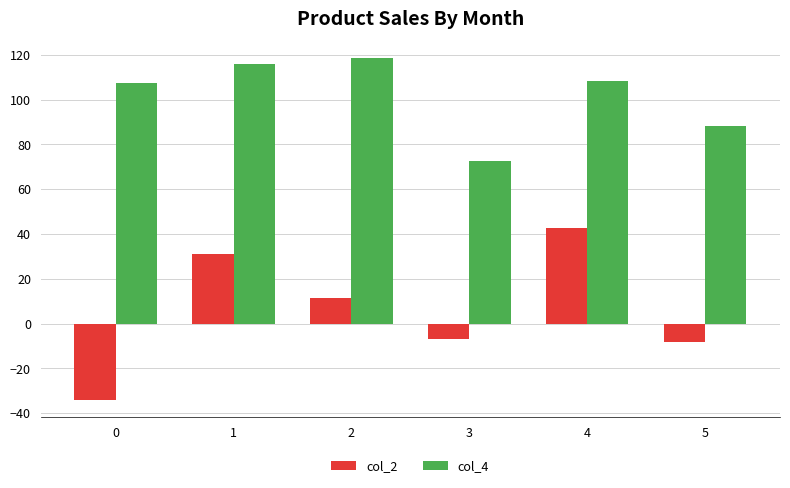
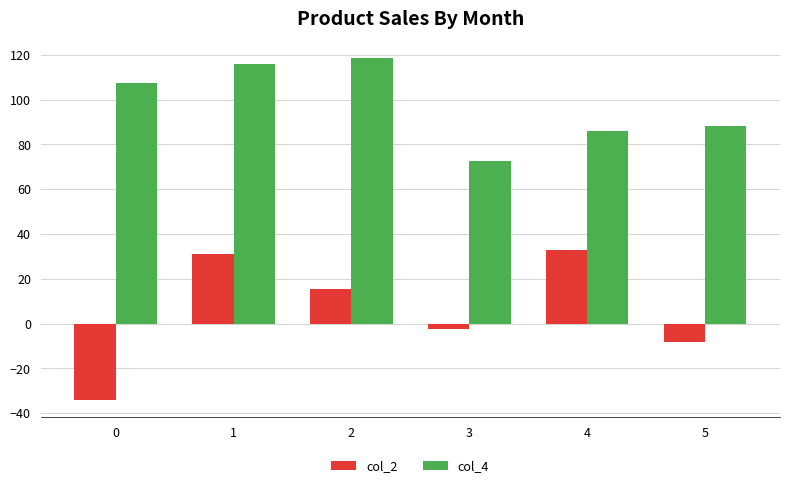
col_2, 2: 12 -> 16
col_2, 3: -7 -> -3
col_2, 4: 43 -> 33
col_4, 4: 108 -> 86
